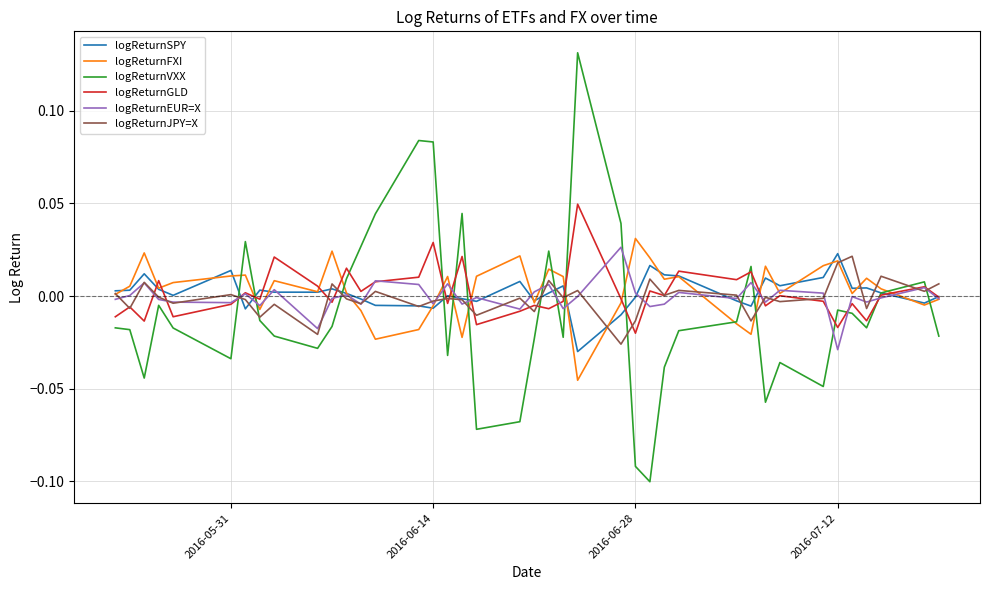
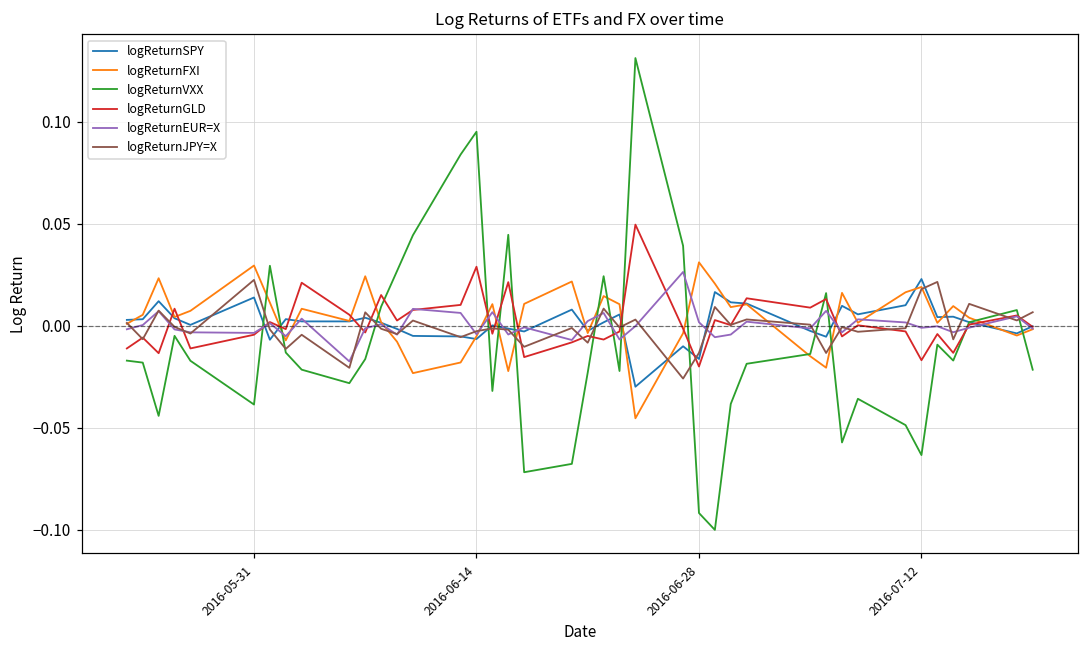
logReturnFXI, 2016-05-31: 0.011 -> 0.030
logReturnVXX, 2016-05-31: -0.034 -> -0.039
logReturnJPY=X, 2016-05-31: 0.001 -> 0.023
logReturnVXX, 2016-06-14: 0.083 -> 0.095
logReturnSPY, 2016-06-28: -0.001 -> -0.016
logReturnVXX, 2016-07-12: -0.008 -> -0.063
logReturnEUR=X, 2016-07-12: -0.029 -> -0.001
